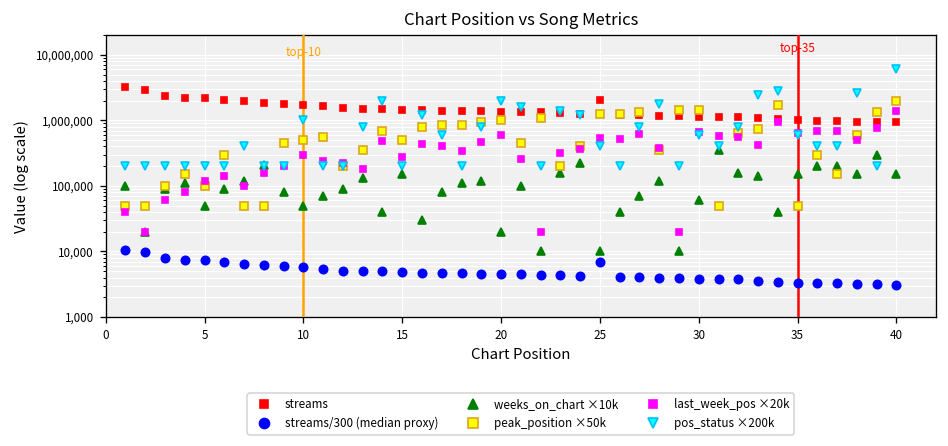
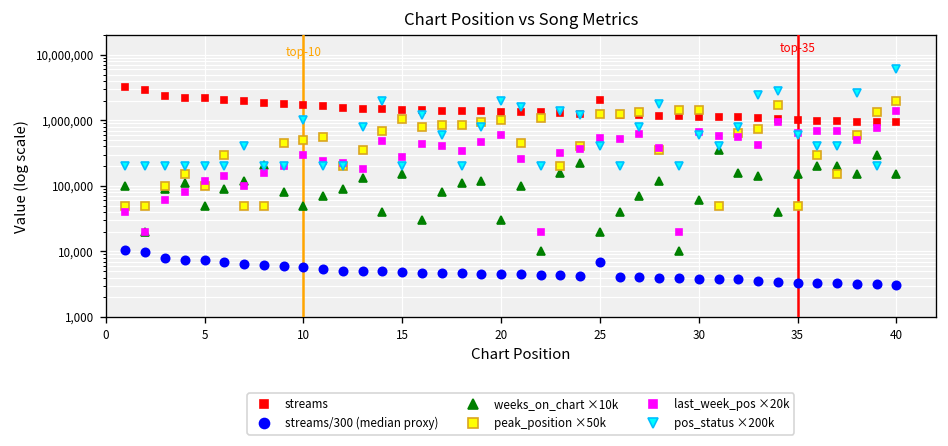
peak_position ×50k, 15: 500,000 -> 1,100,000
weeks_on_chart ×10k, 20: 20,000 -> 30,000
weeks_on_chart ×10k, 25: 10,000 -> 20,000
